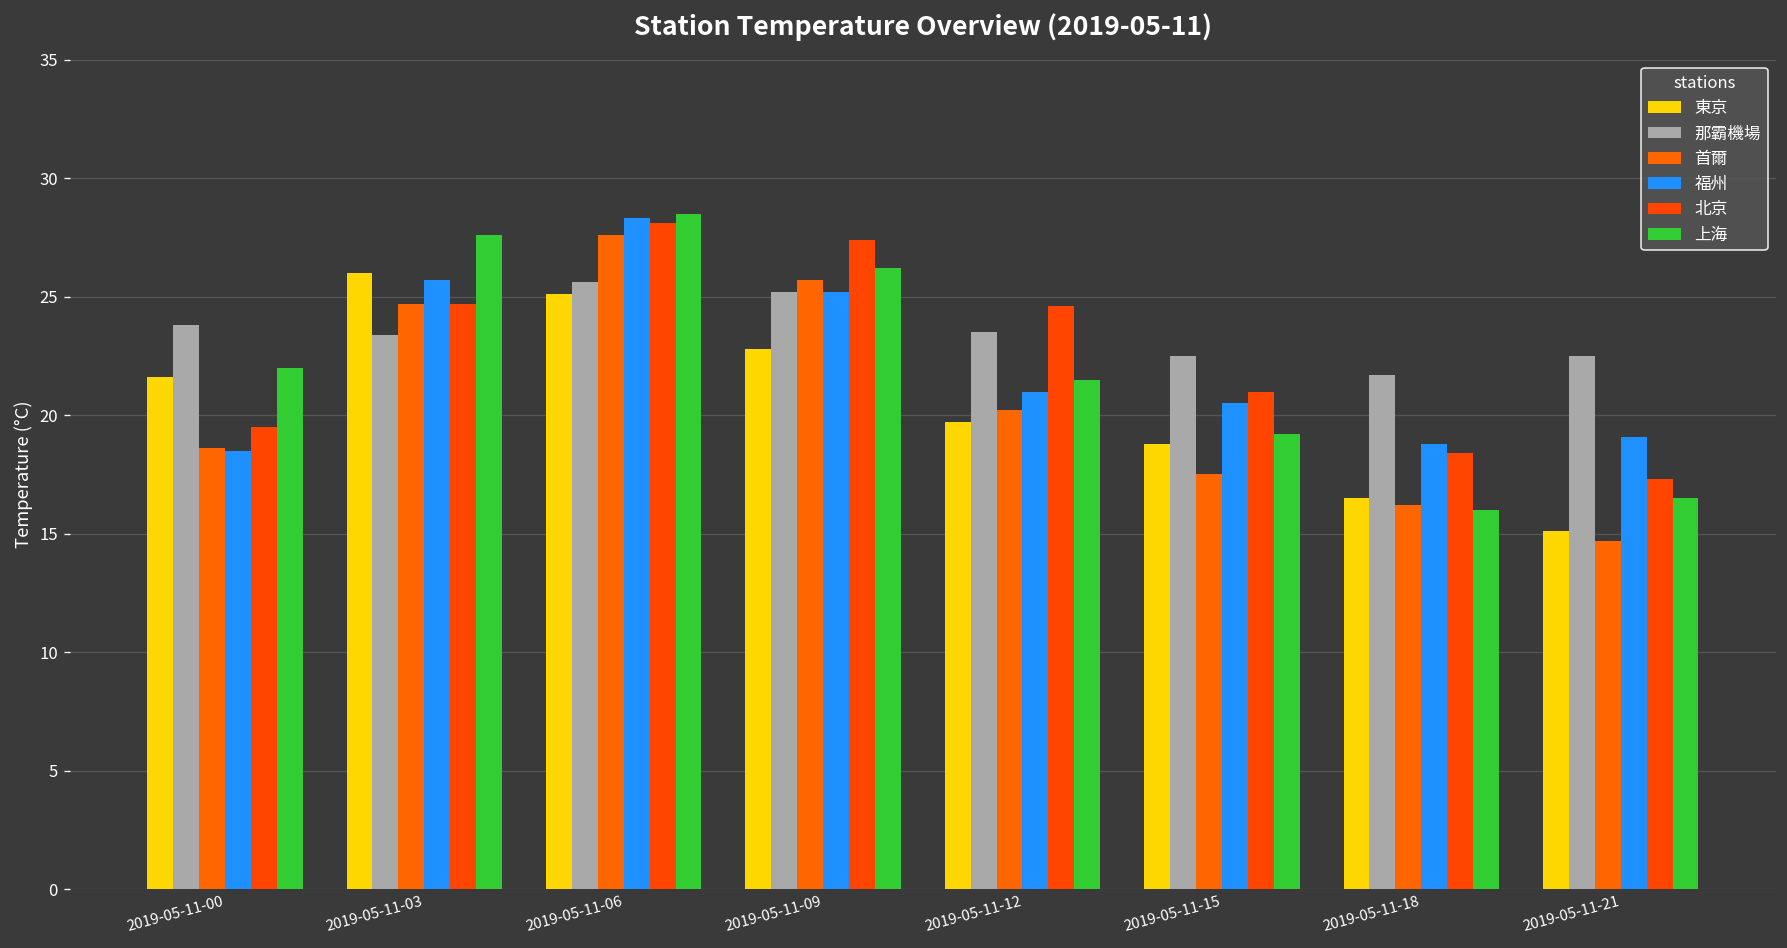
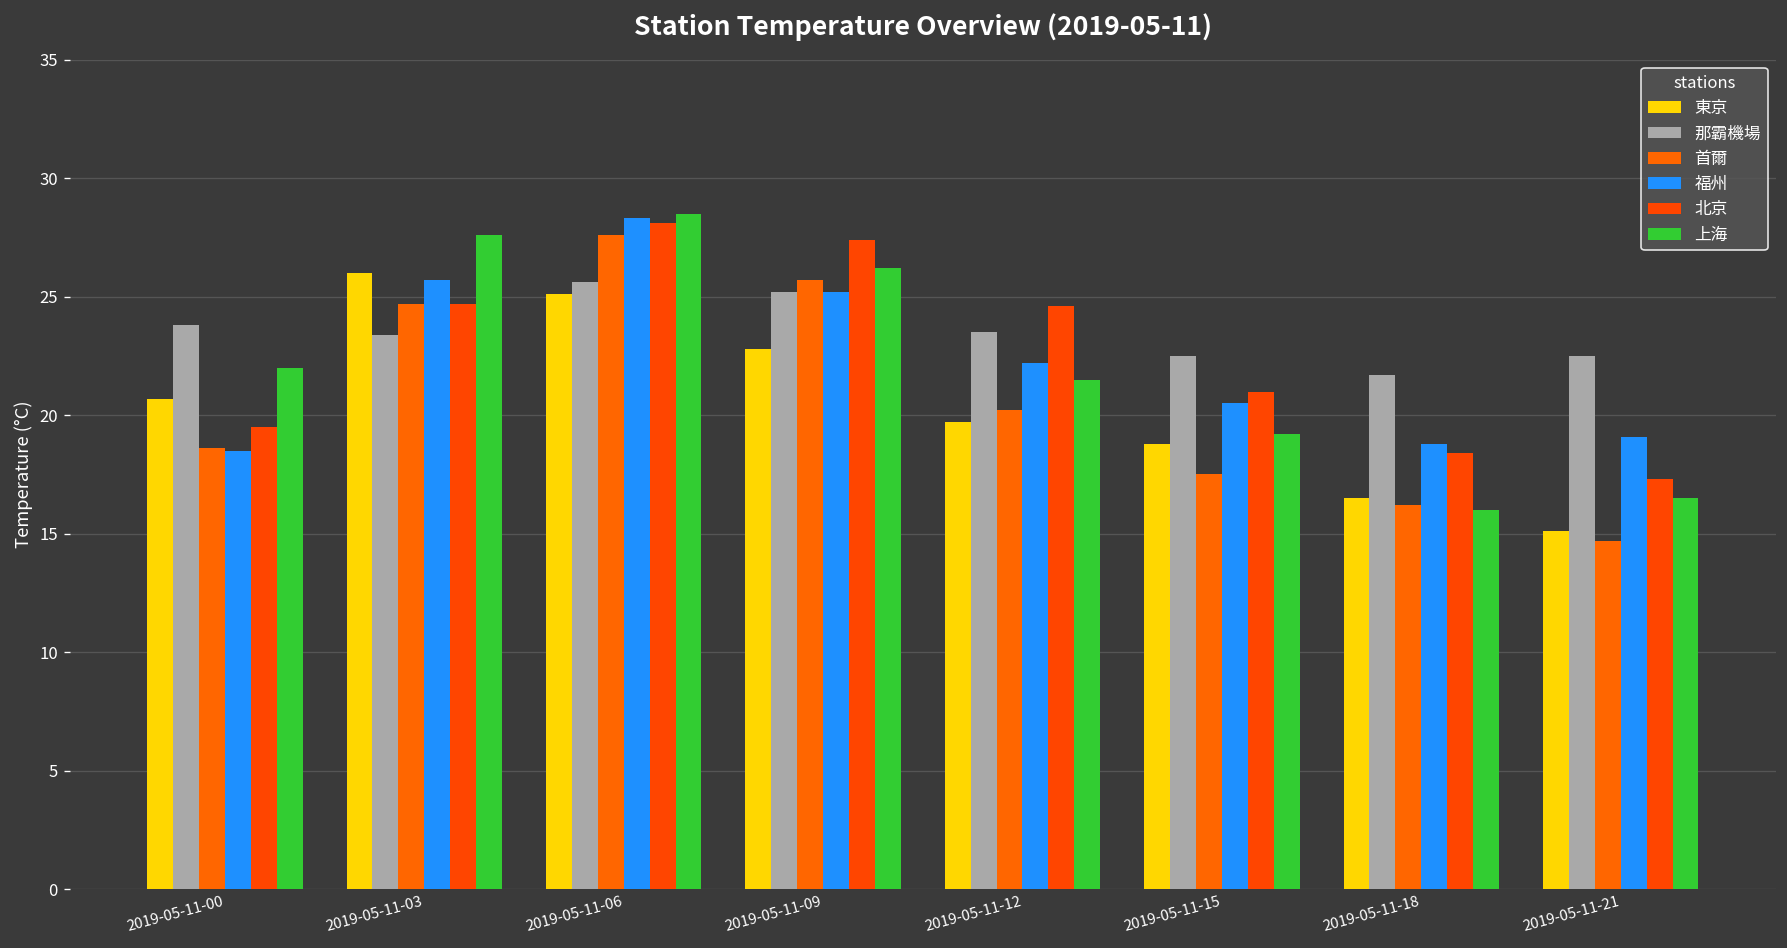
東京, 2019-05-11-00: 21.6 -> 20.7
福州, 2019-05-11-12: 21.0 -> 22.2
